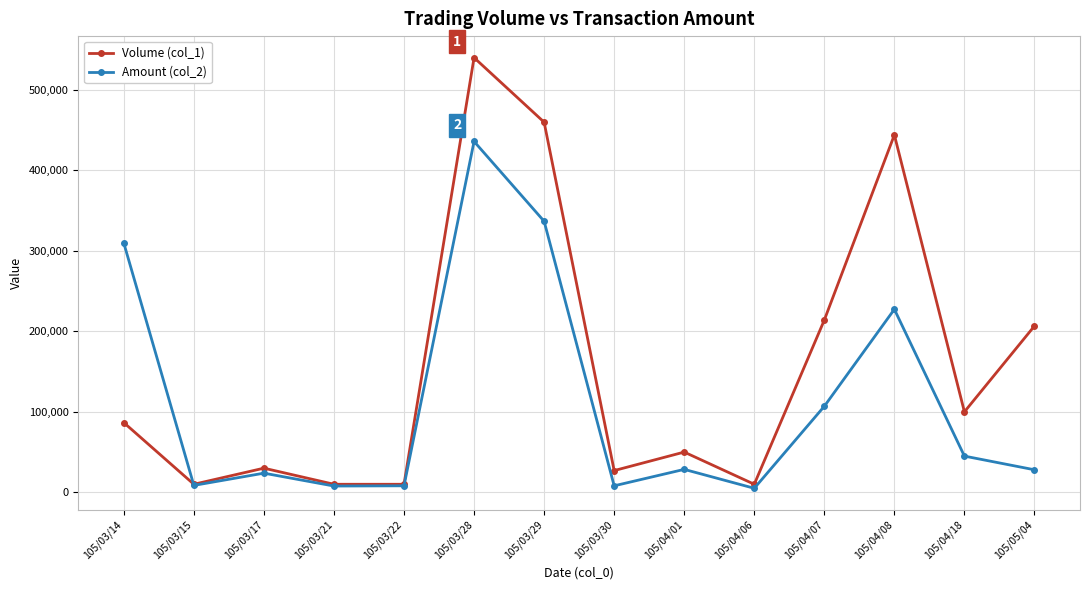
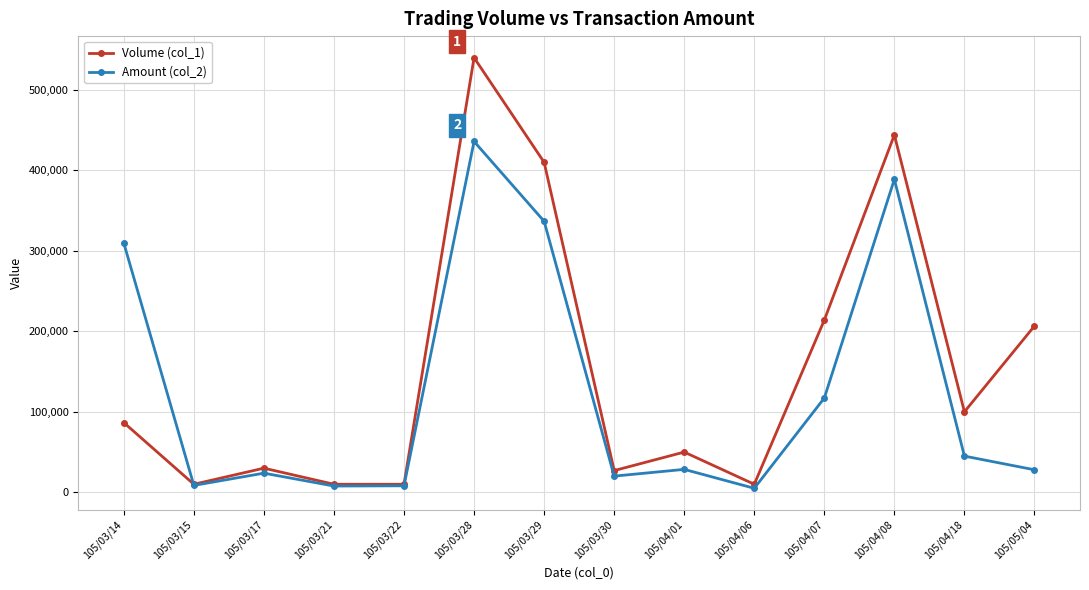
Volume (col_1), 105/03/29: 460,000 -> 410,000
Amount (col_2), 105/03/30: 10,000 -> 20,000
Amount (col_2), 105/04/07: 110,000 -> 120,000
Amount (col_2), 105/04/08: 230,000 -> 390,000
